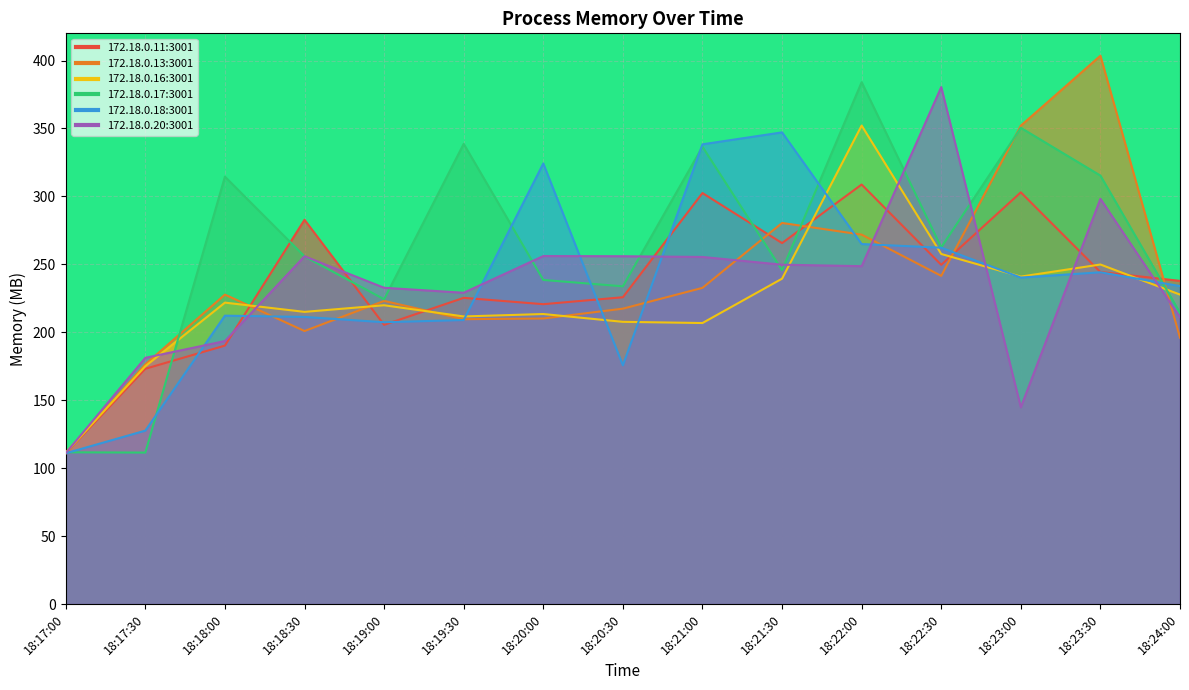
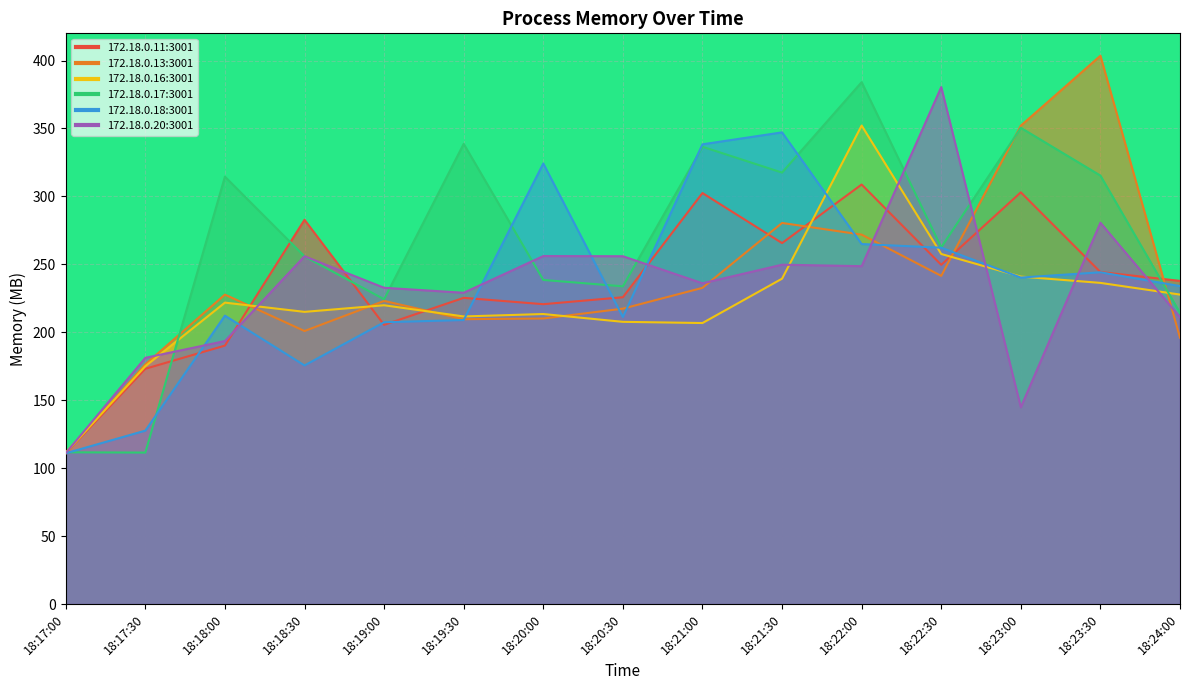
172.18.0.18:3001, 18:18:30: 211 -> 176
172.18.0.18:3001, 18:20:30: 176 -> 211
172.18.0.20:3001, 18:21:00: 255 -> 236
172.18.0.17:3001, 18:21:30: 246 -> 318
172.18.0.16:3001, 18:23:30: 250 -> 236
172.18.0.20:3001, 18:23:30: 298 -> 281
